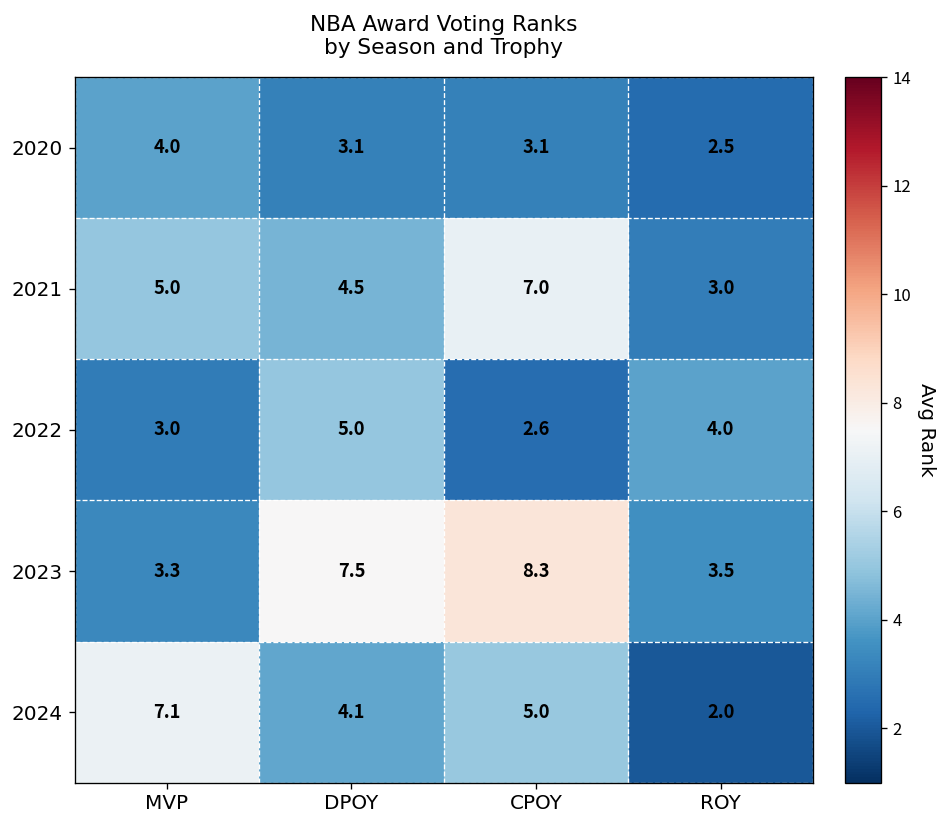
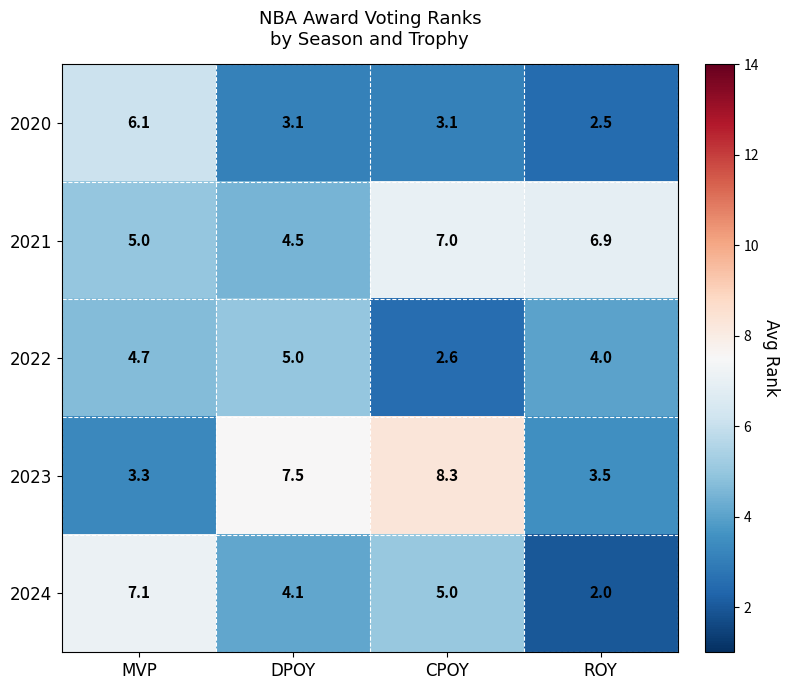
2020, MVP: 4.0 -> 6.1
2021, ROY: 3.0 -> 6.9
2022, MVP: 3.0 -> 4.7
